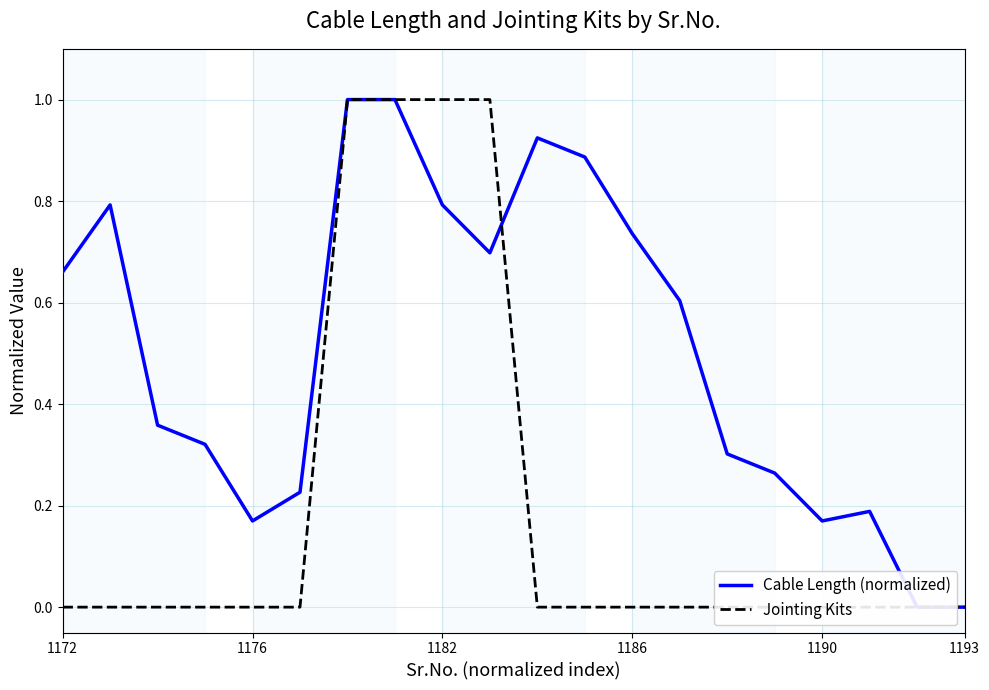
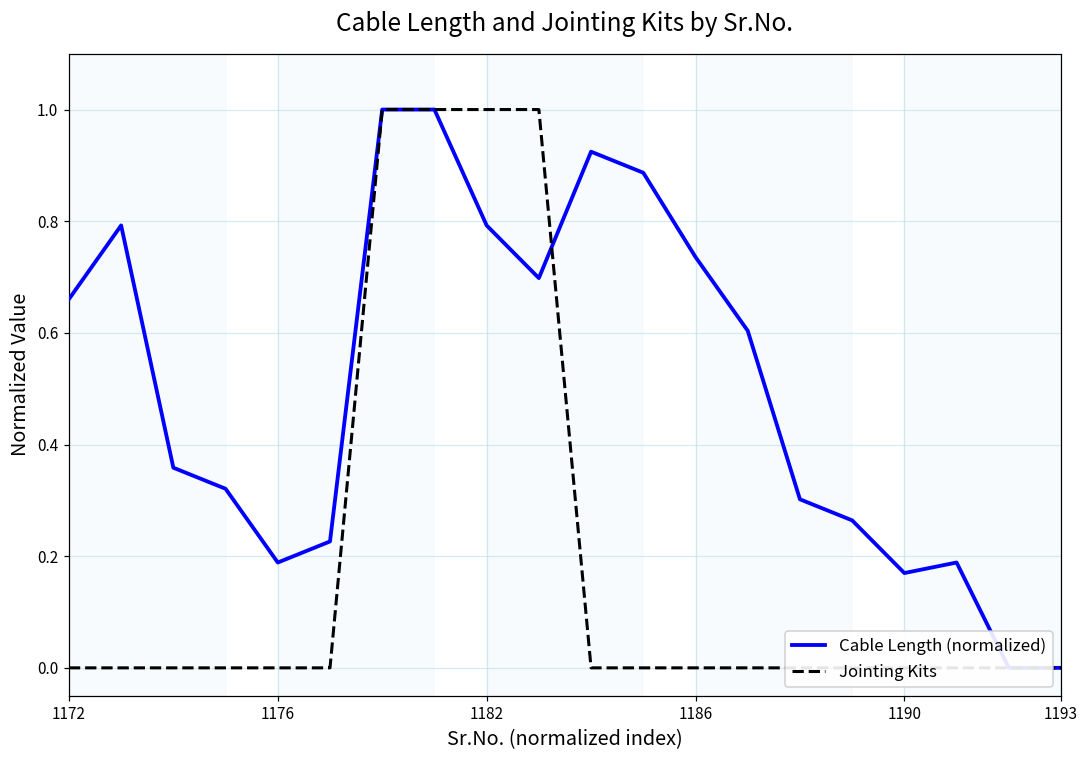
Cable Length (normalized), 1176: 0.17 -> 0.19
